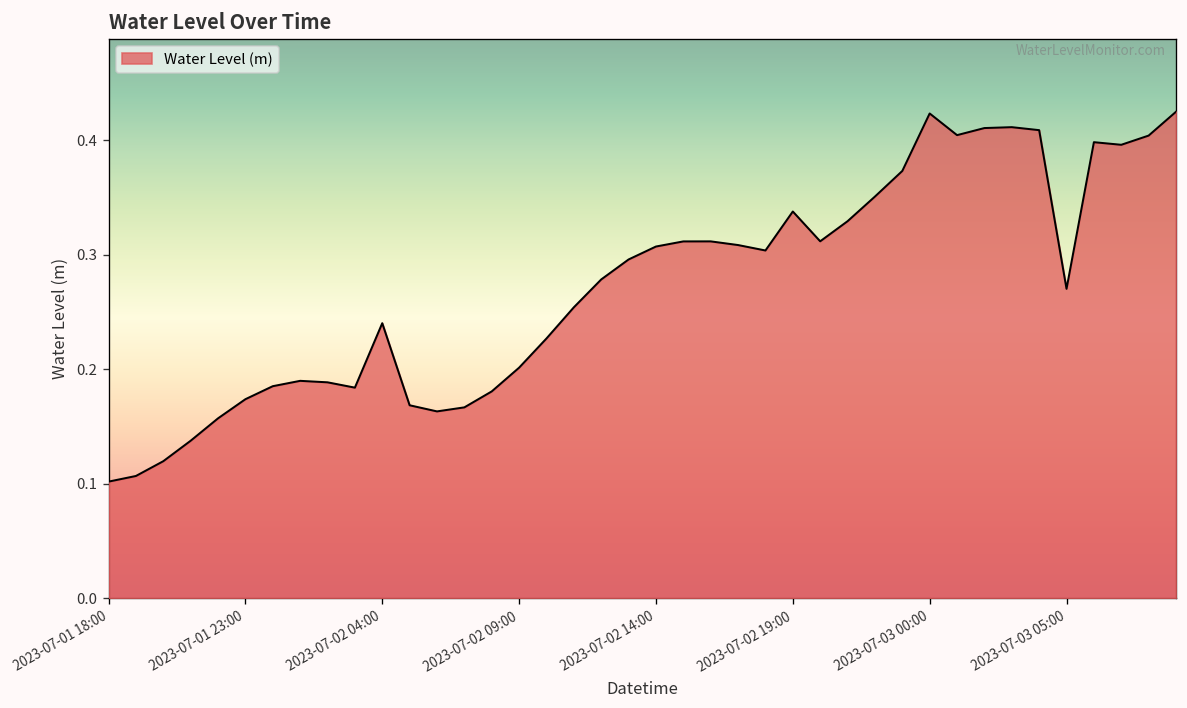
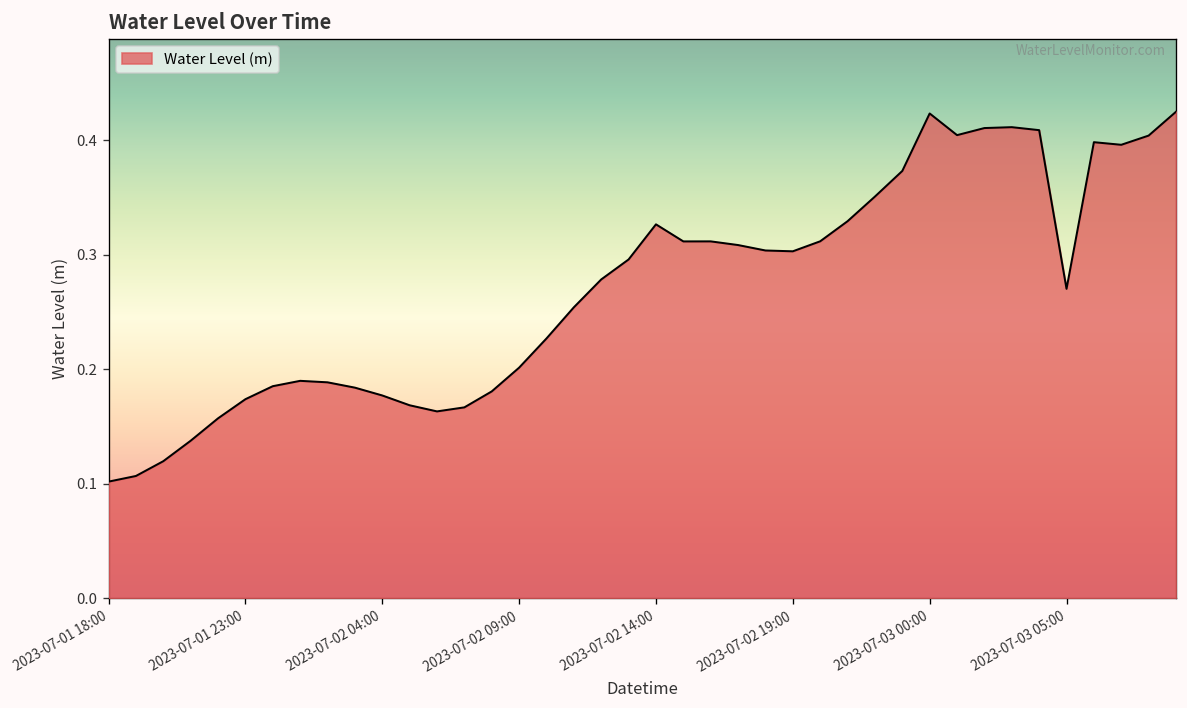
2023-07-02 04:00: 0.24 -> 0.18
2023-07-02 14:00: 0.31 -> 0.33
2023-07-02 19:00: 0.34 -> 0.30
